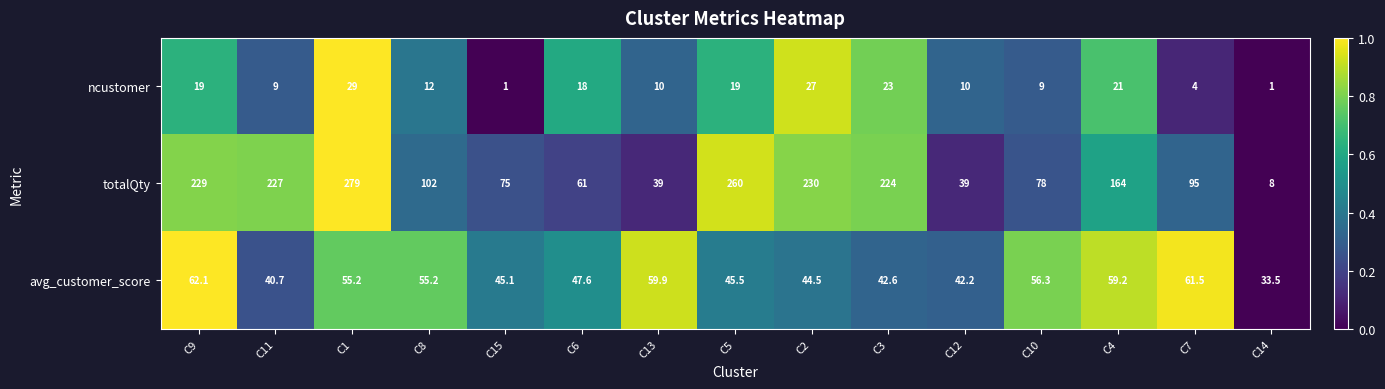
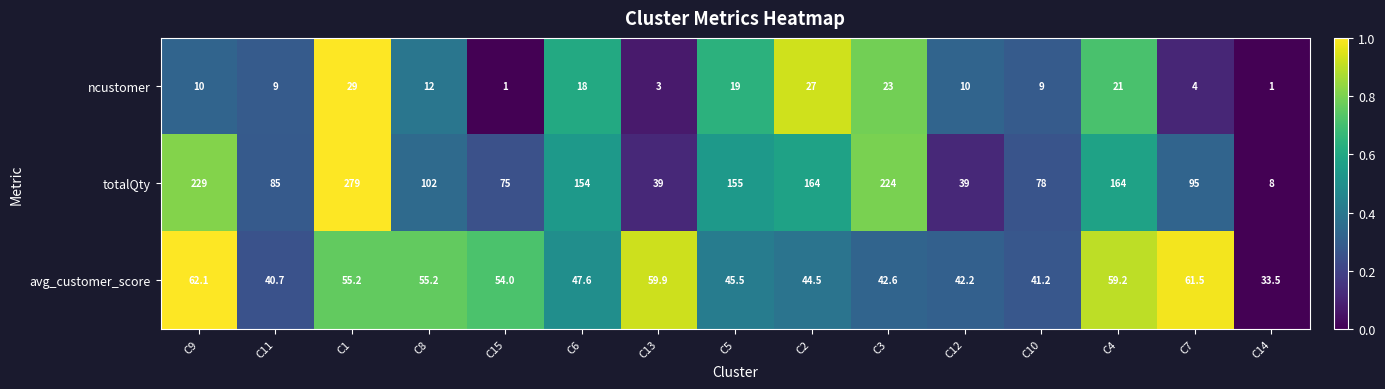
ncustomer, C9: 19 -> 10
ncustomer, C13: 10 -> 3
totalQty, C11: 227 -> 85
totalQty, C6: 61 -> 154
totalQty, C5: 260 -> 155
totalQty, C2: 230 -> 164
avg_customer_score, C15: 45.1 -> 54.0
avg_customer_score, C10: 56.3 -> 41.2
